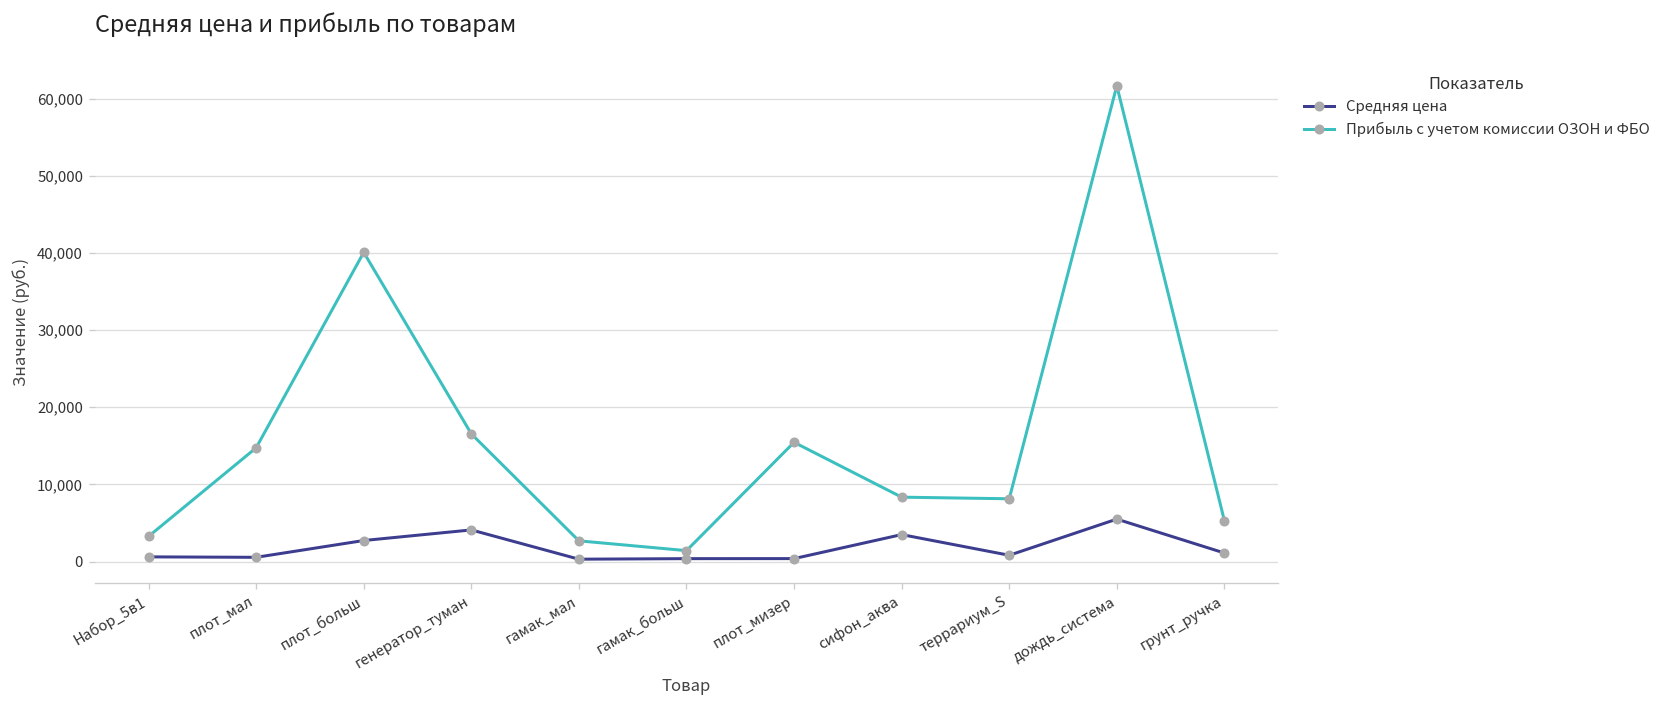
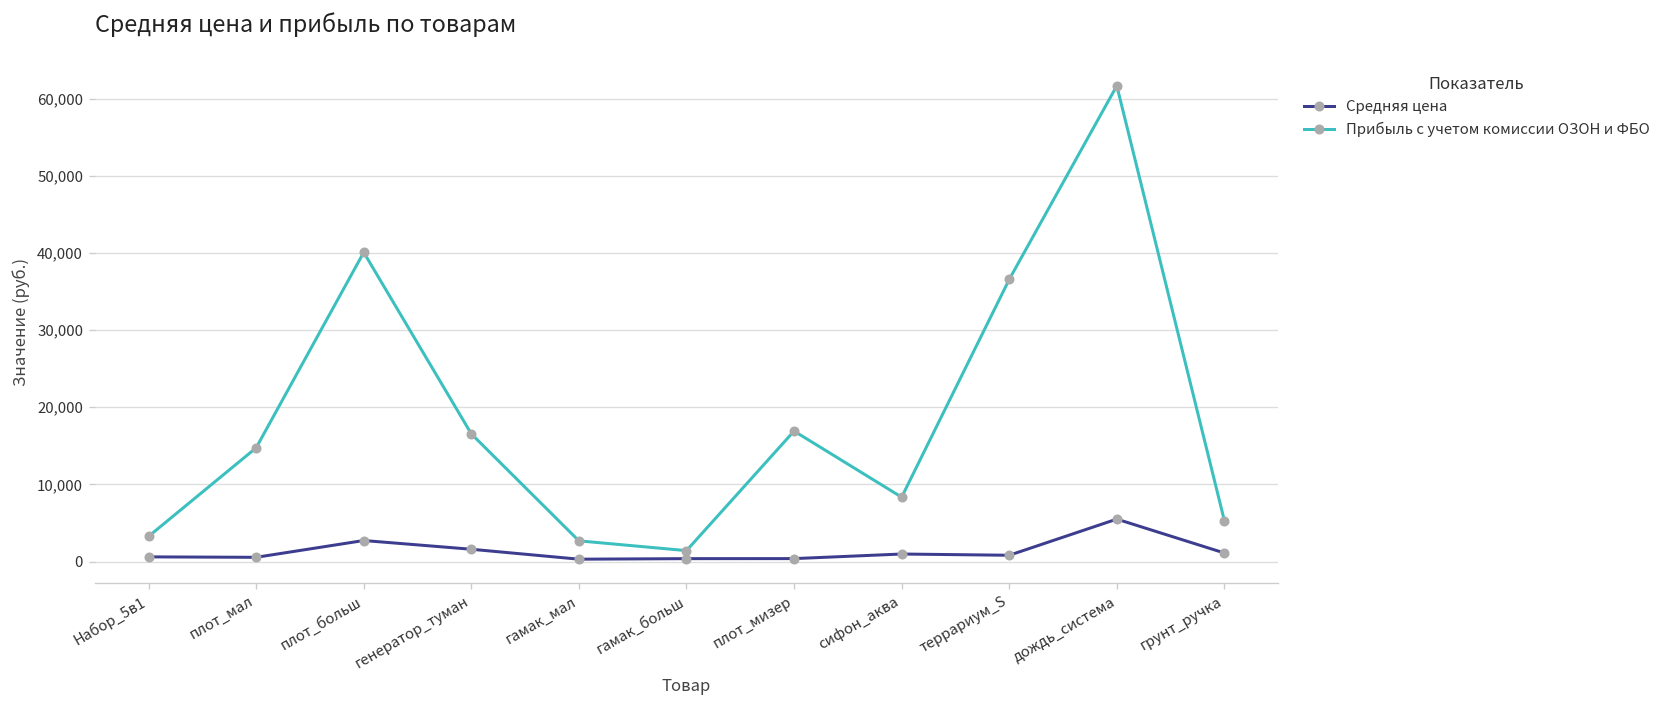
Средняя цена, генератор_туман: 4,000 -> 2,000
Прибыль с учетом комиссии ОЗОН и ФБО, плот_мизер: 15,000 -> 17,000
Средняя цена, сифон_аква: 3,000 -> 1,000
Прибыль с учетом комиссии ОЗОН и ФБО, террариум_S: 8,000 -> 37,000
